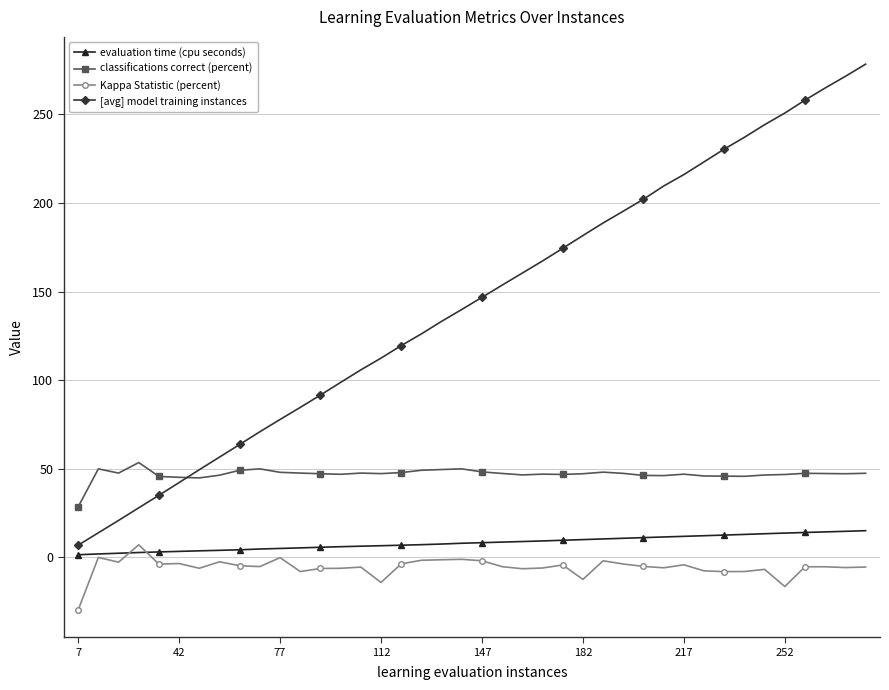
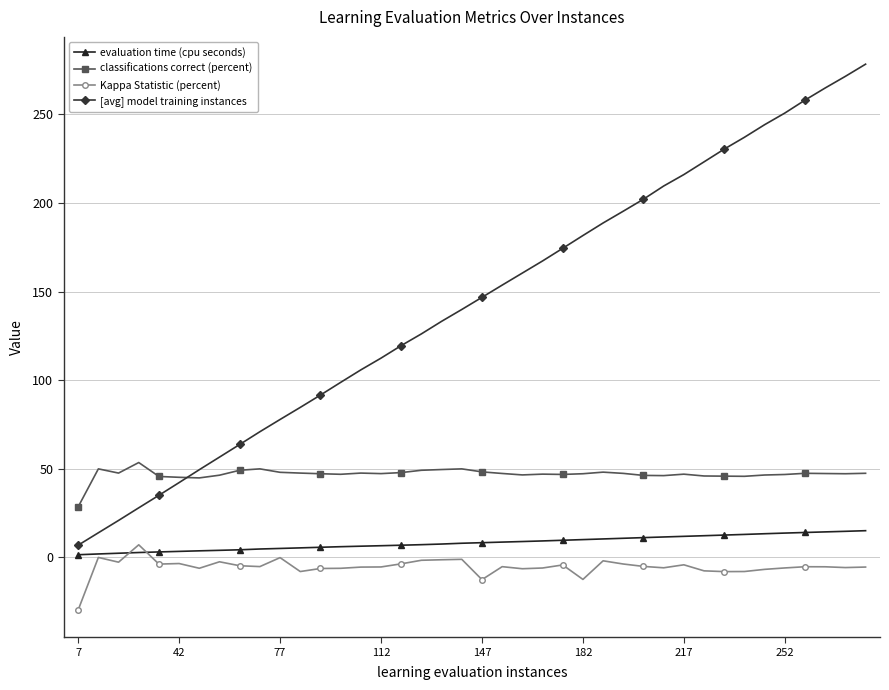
Kappa Statistic (percent), 112: -14 -> -5
Kappa Statistic (percent), 147: -2 -> -13
Kappa Statistic (percent), 252: -16 -> -6
